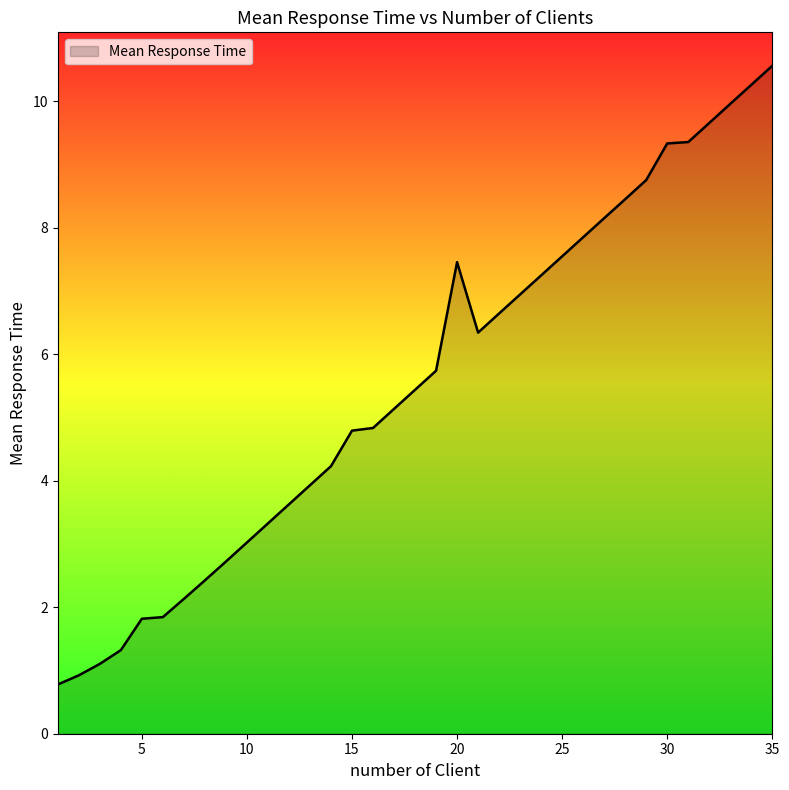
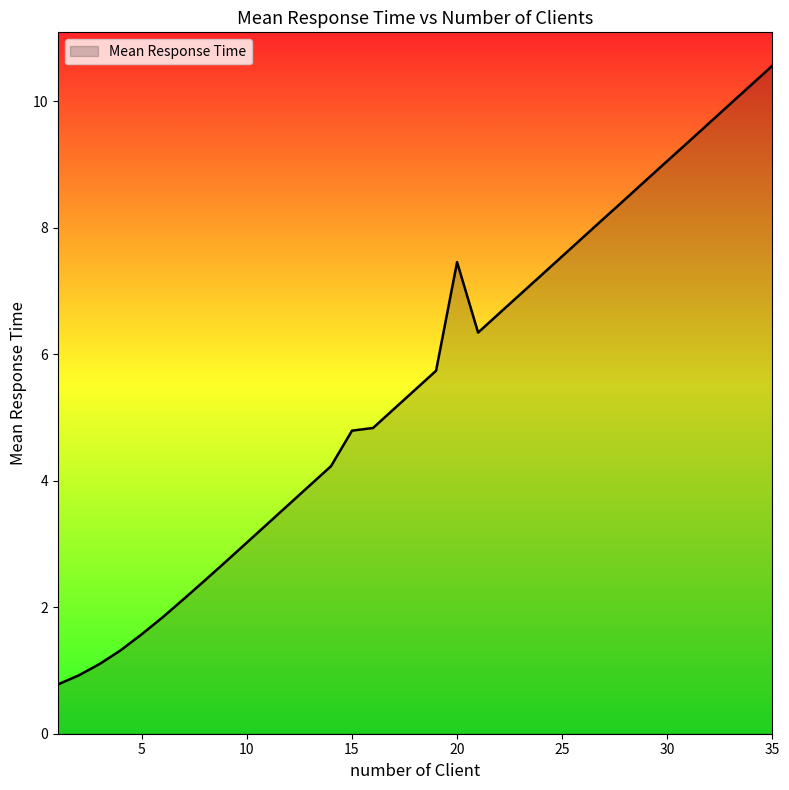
5: 1.8 -> 1.6
30: 9.3 -> 9.1
